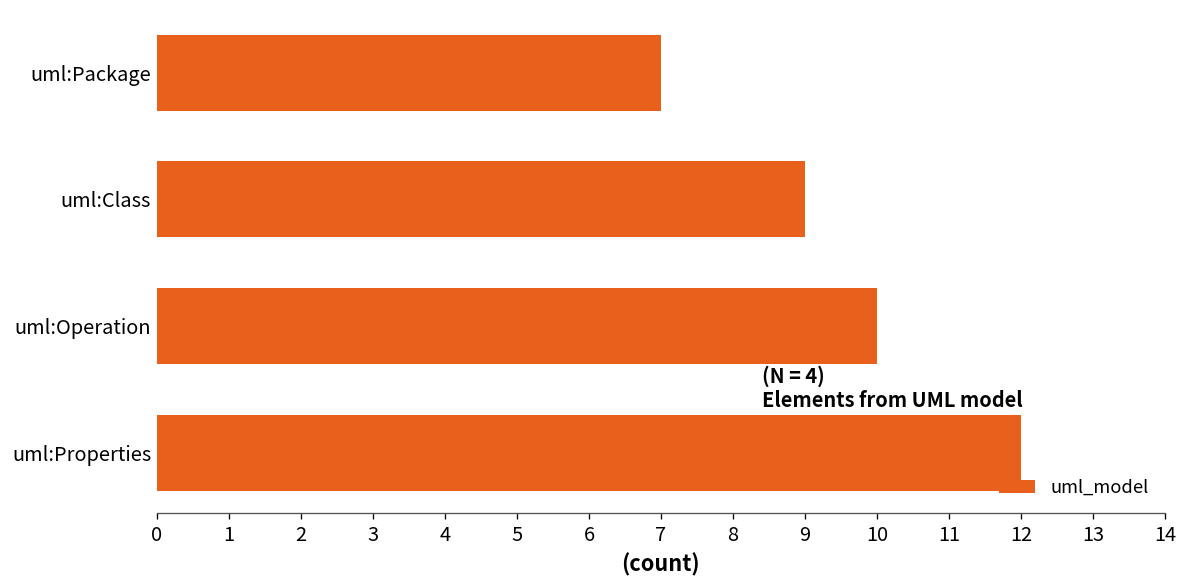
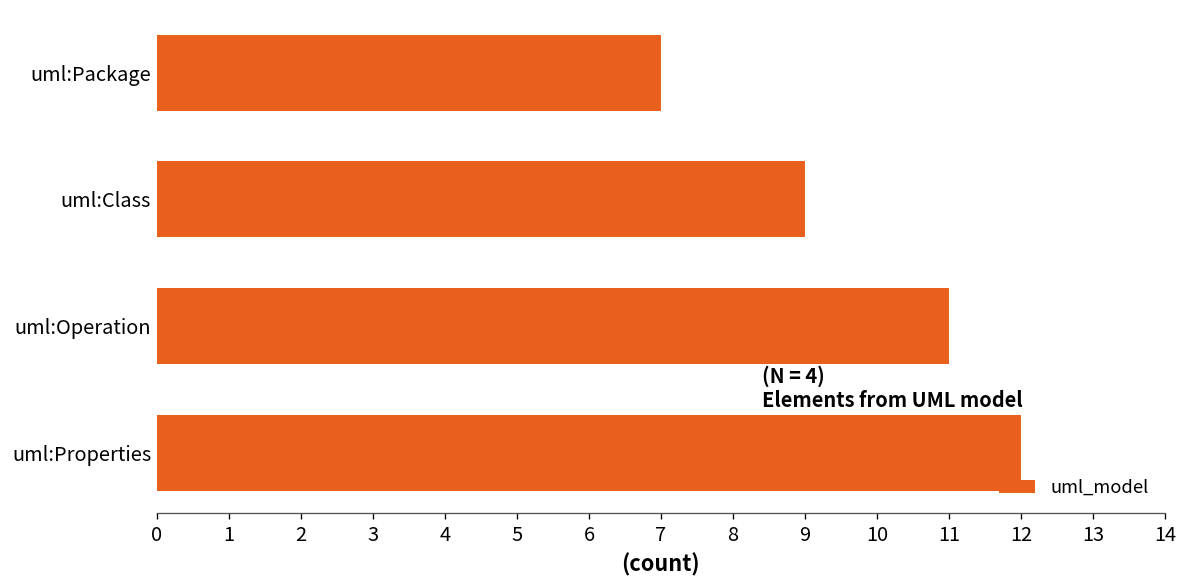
uml:Operation: 10 -> 11
